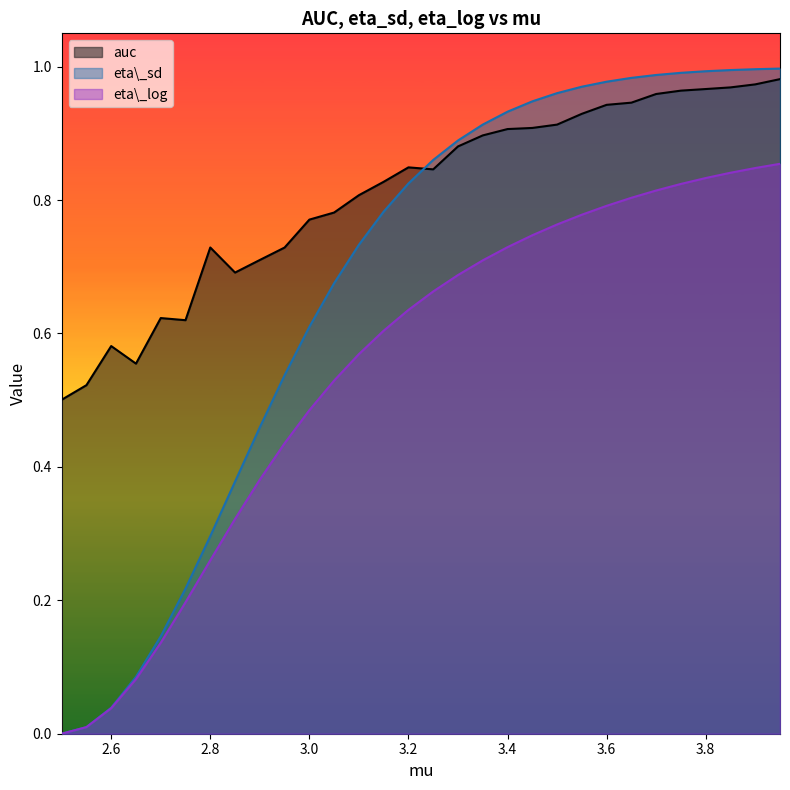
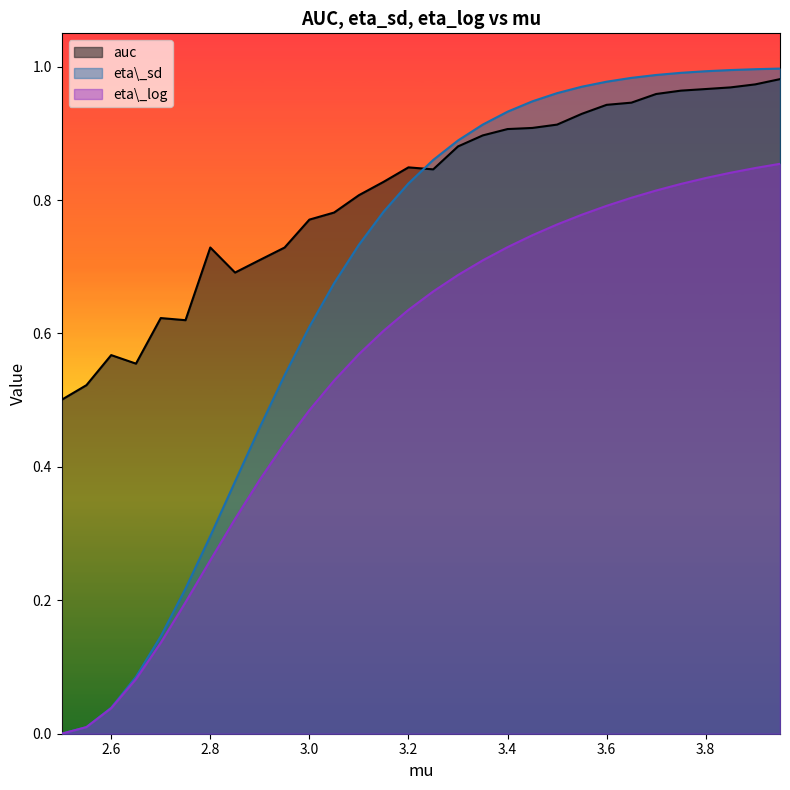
auc, 2.6: 0.58 -> 0.57
